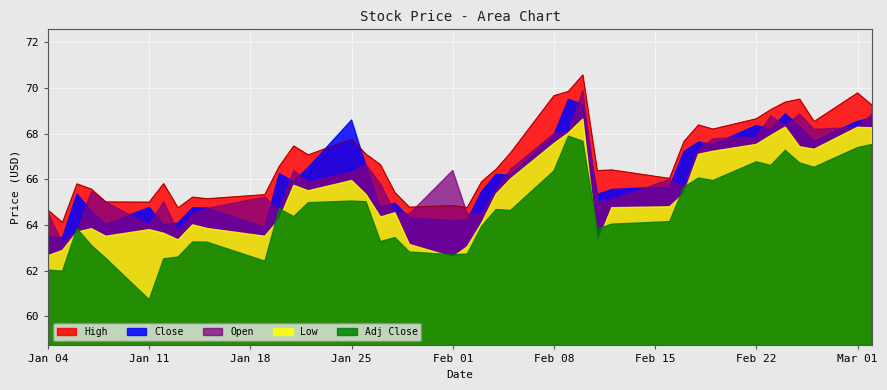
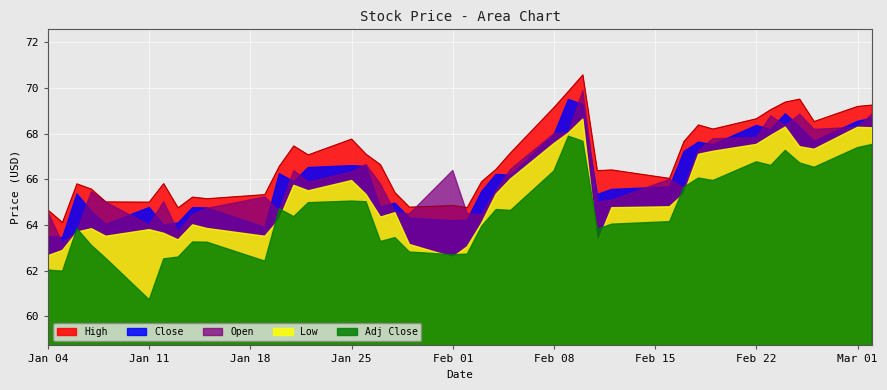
Close, Jan 25: 68.6 -> 66.6
High, Feb 08: 69.7 -> 69.1
High, Mar 01: 69.8 -> 69.2
